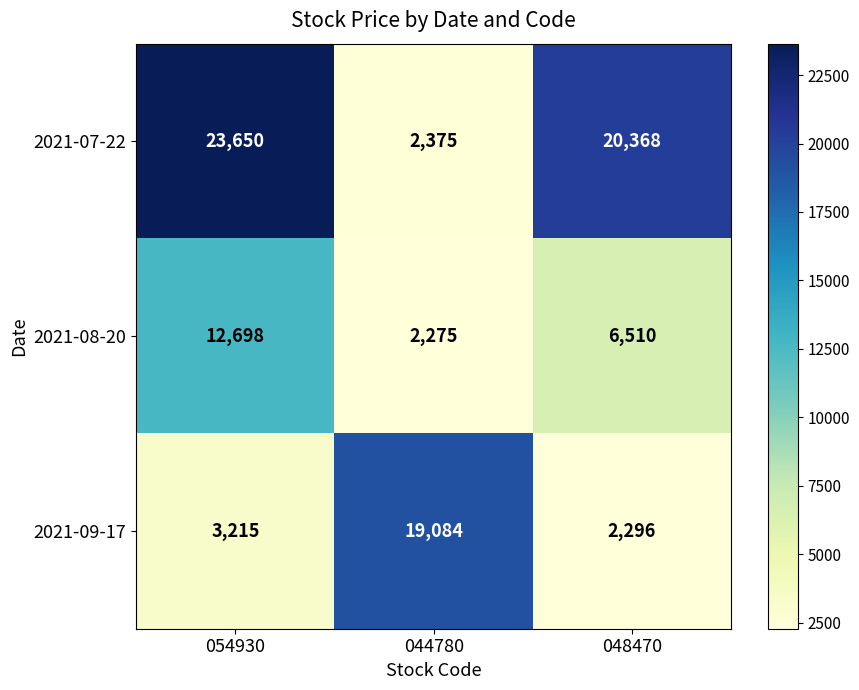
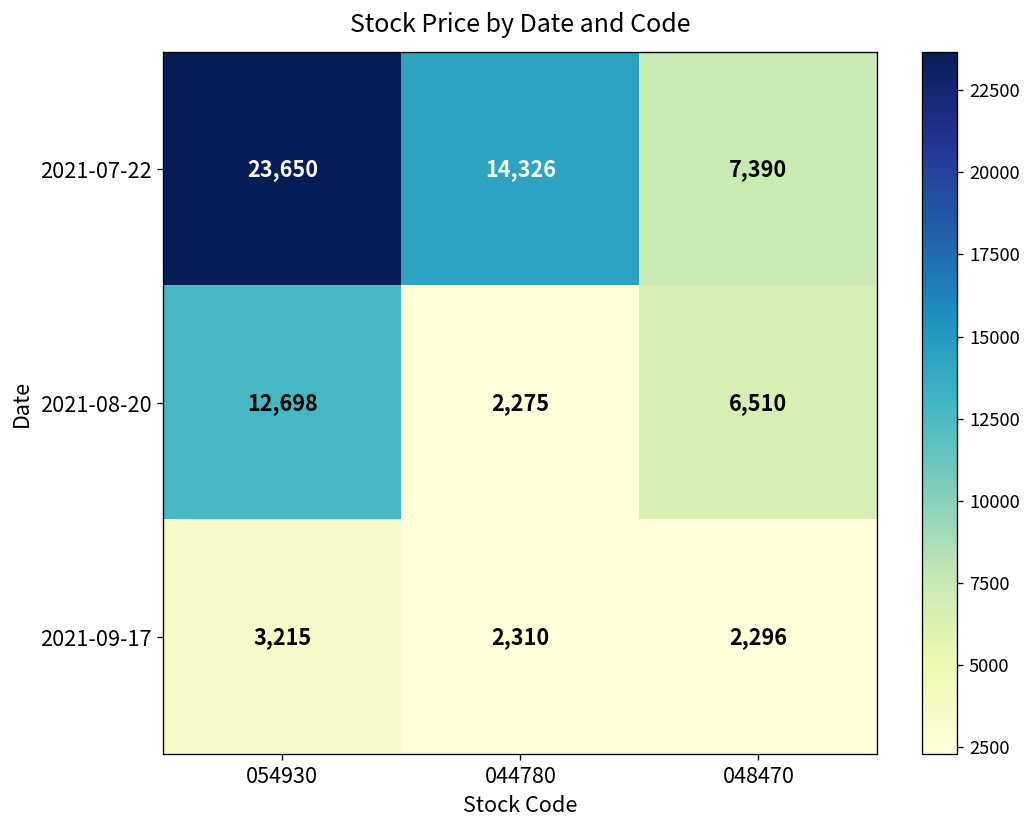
2021-07-22, 044780: 2,375 -> 14,326
2021-07-22, 048470: 20,368 -> 7,390
2021-09-17, 044780: 19,084 -> 2,310
